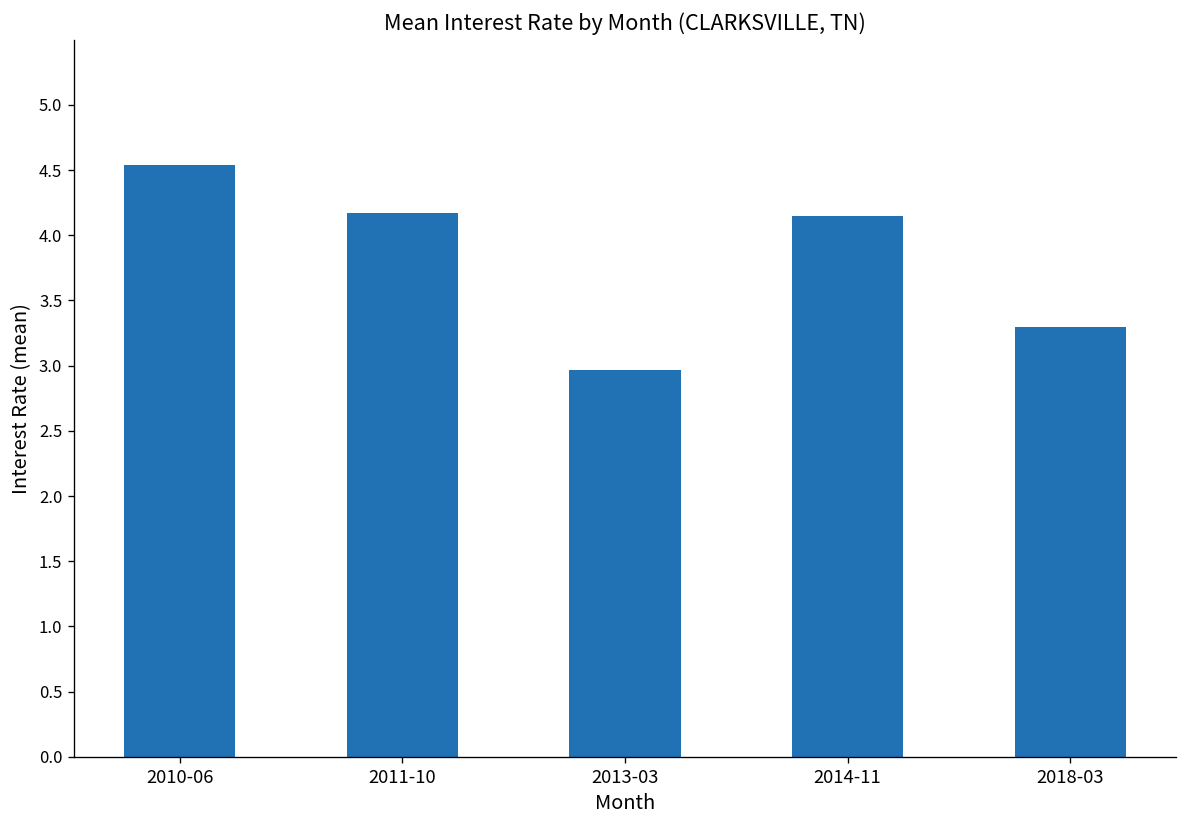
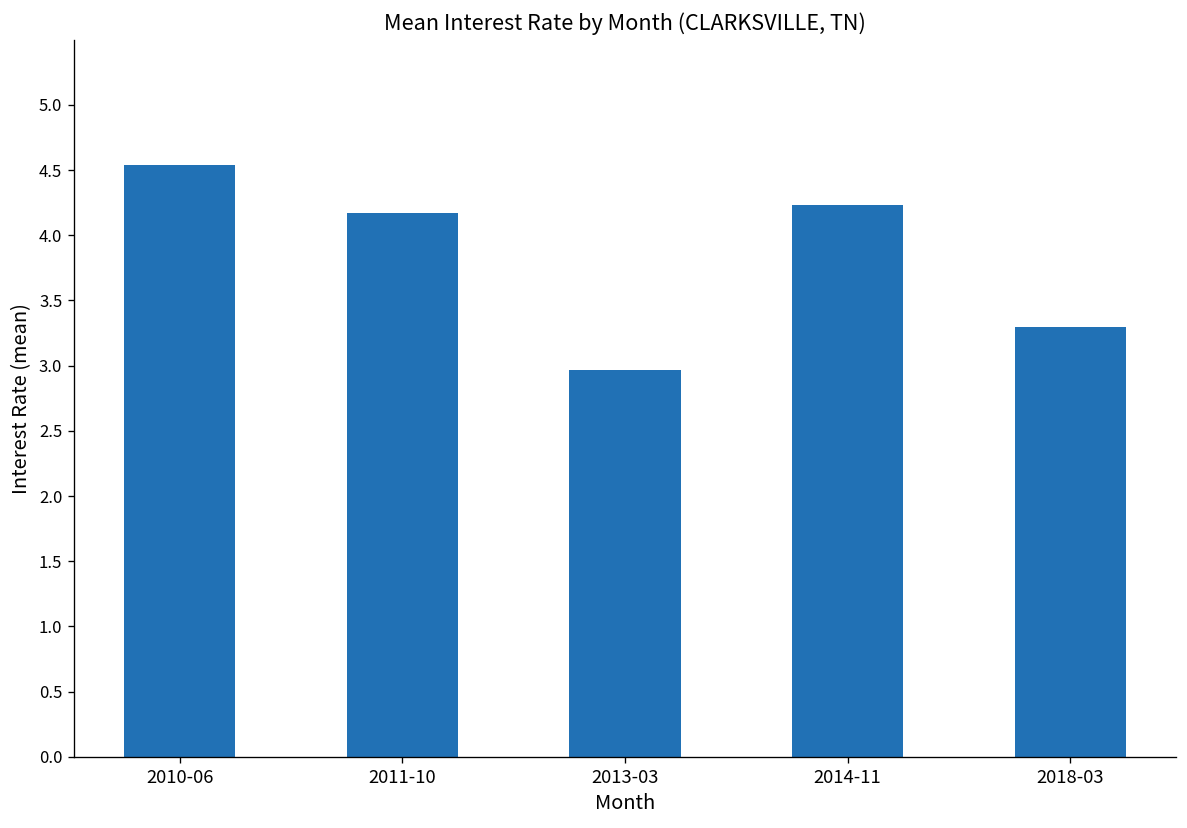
2014-11: 4.15 -> 4.23
